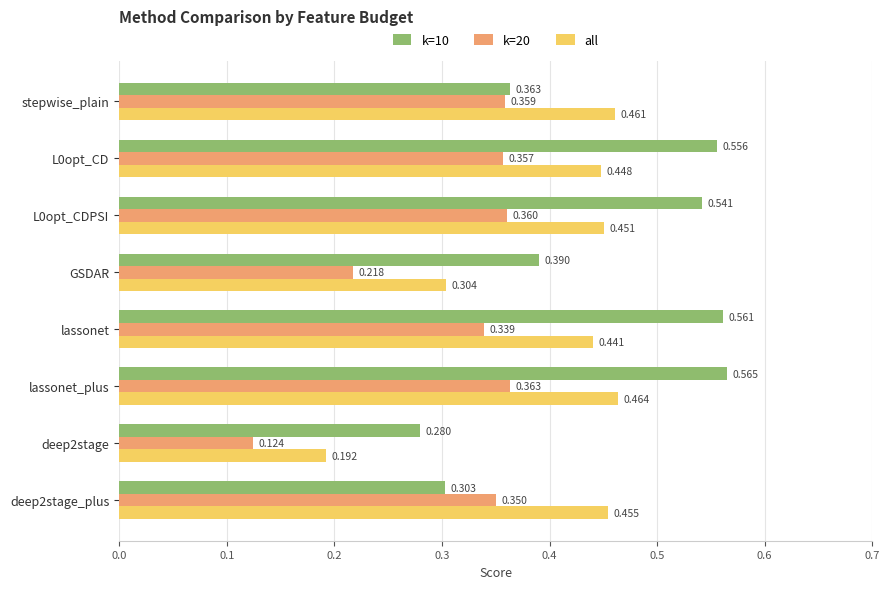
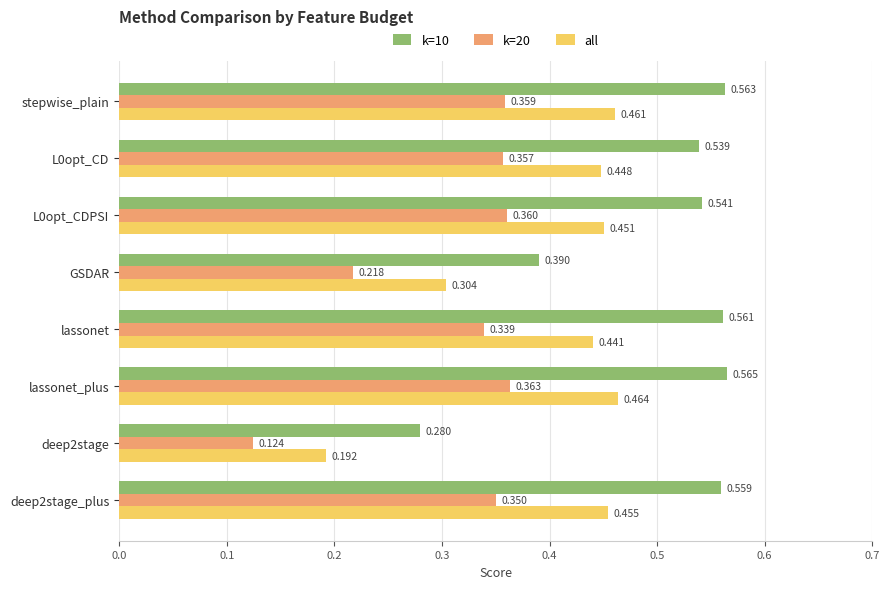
k=10, stepwise_plain: 0.363 -> 0.563
k=10, L0opt_CD: 0.556 -> 0.539
k=10, deep2stage_plus: 0.303 -> 0.559
